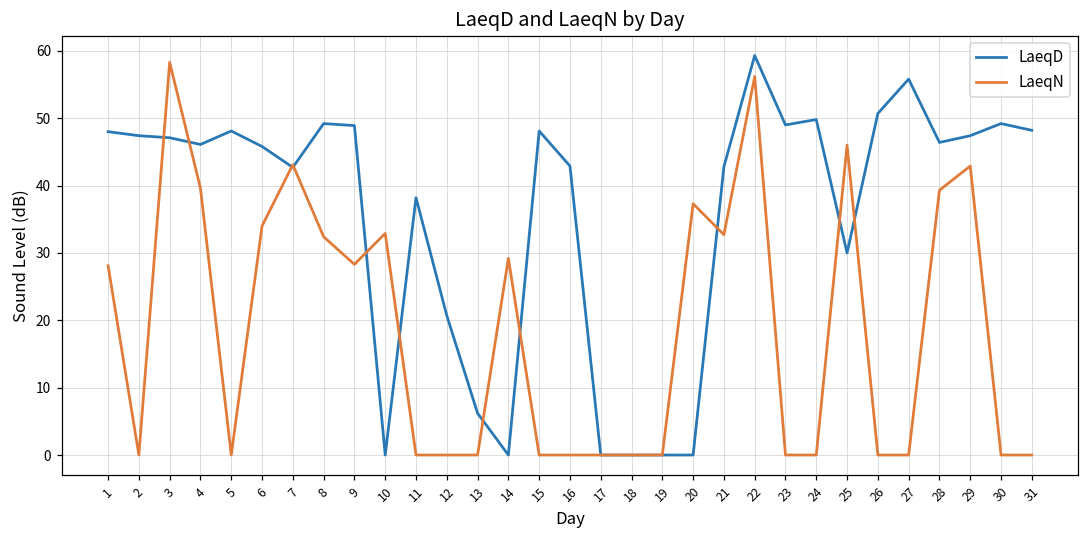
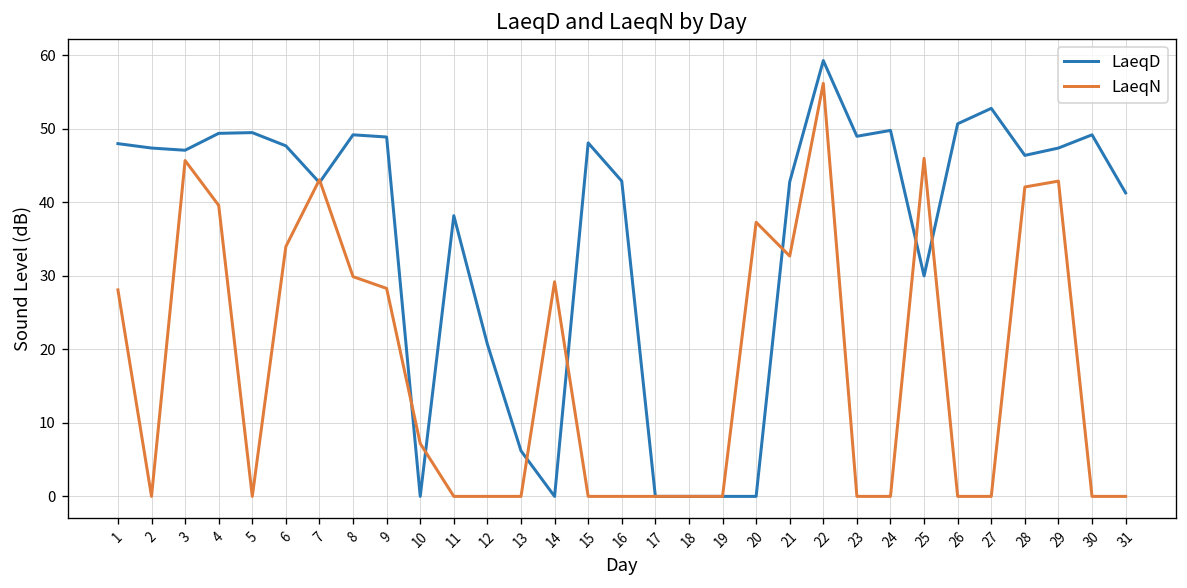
LaeqN, 3: 58 -> 46
LaeqD, 4: 46 -> 49
LaeqD, 5: 48 -> 50
LaeqD, 6: 46 -> 48
LaeqN, 8: 32 -> 30
LaeqN, 10: 33 -> 7
LaeqD, 27: 56 -> 53
LaeqN, 28: 39 -> 42
LaeqD, 31: 48 -> 41
